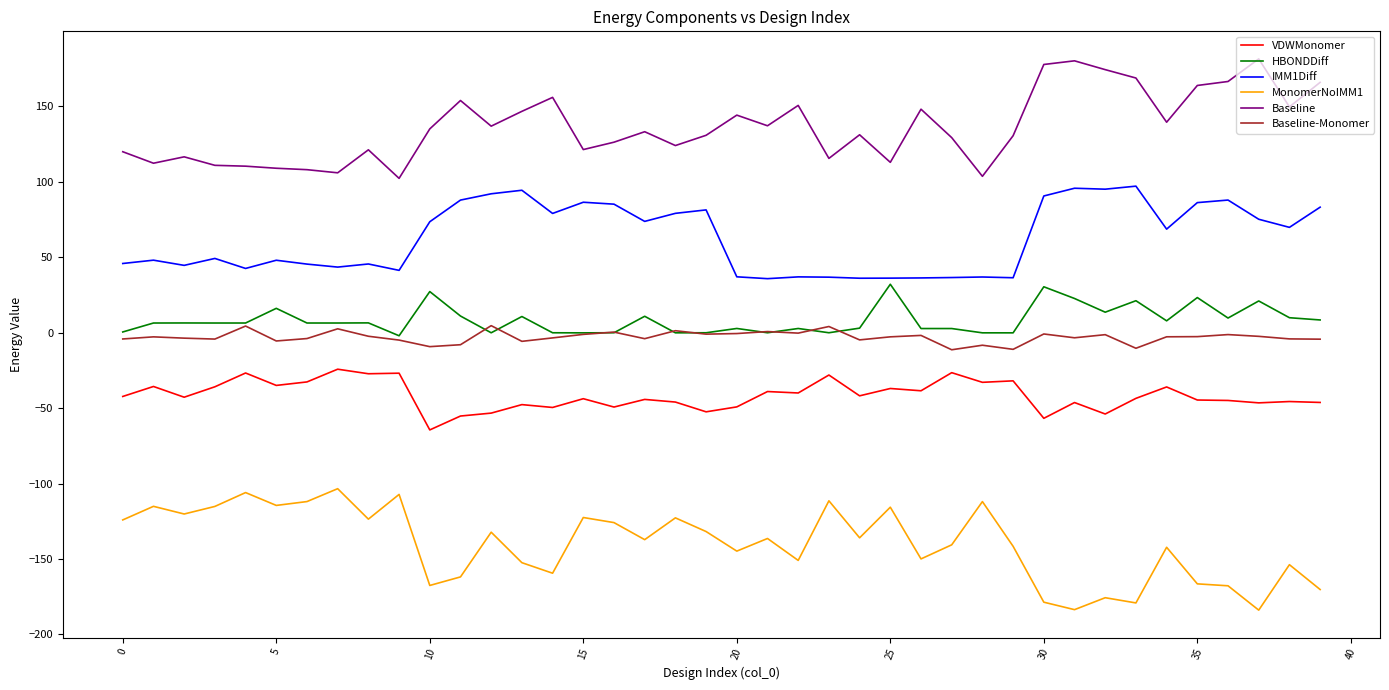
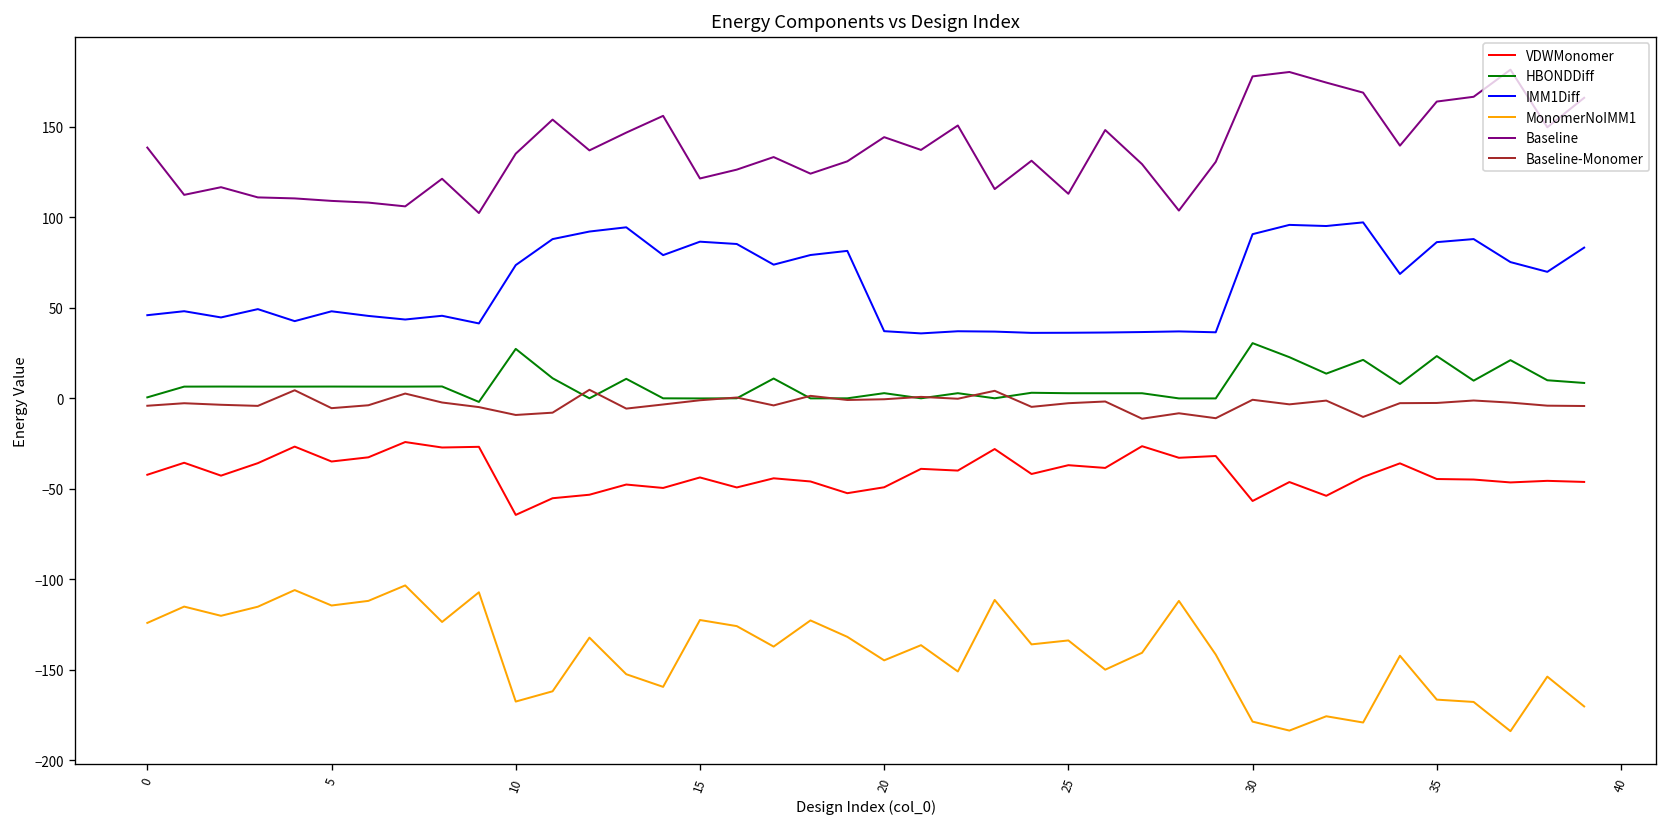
Baseline, 0: 120 -> 138
HBONDDiff, 5: 16 -> 6
HBONDDiff, 25: 32 -> 3
MonomerNoIMM1, 25: -116 -> -134
